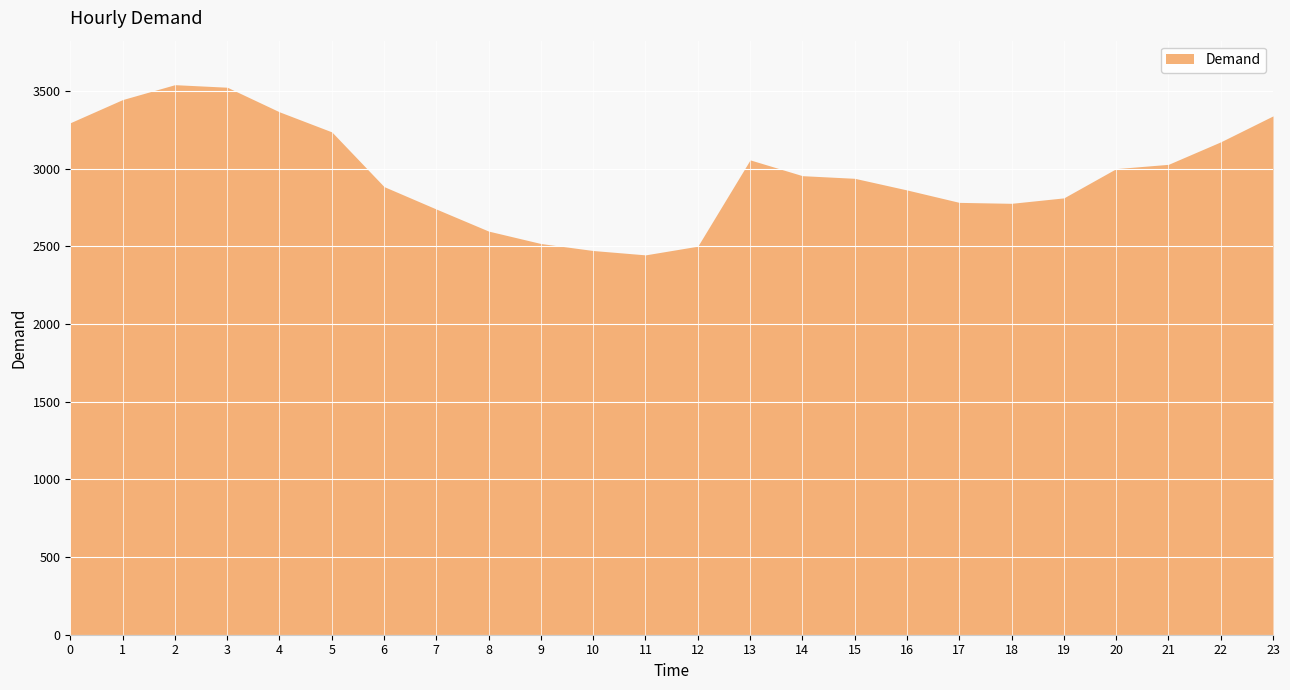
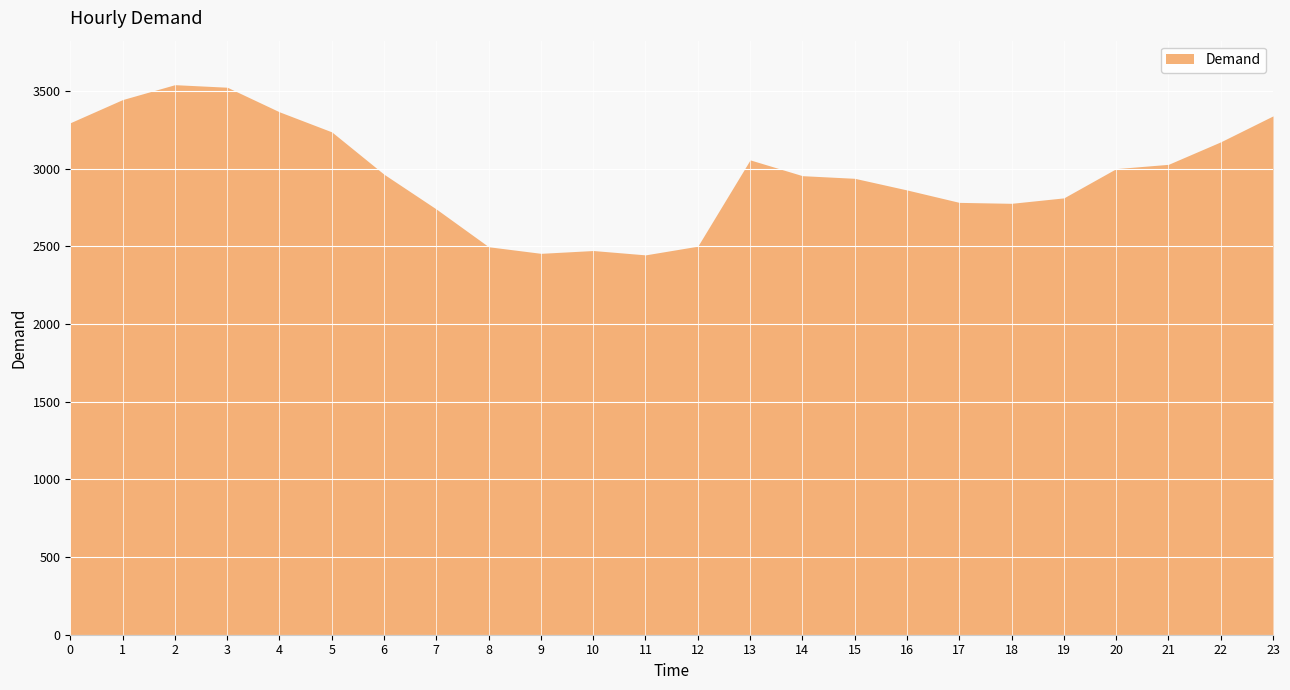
6: 2890 -> 2970
8: 2600 -> 2500
9: 2520 -> 2460
